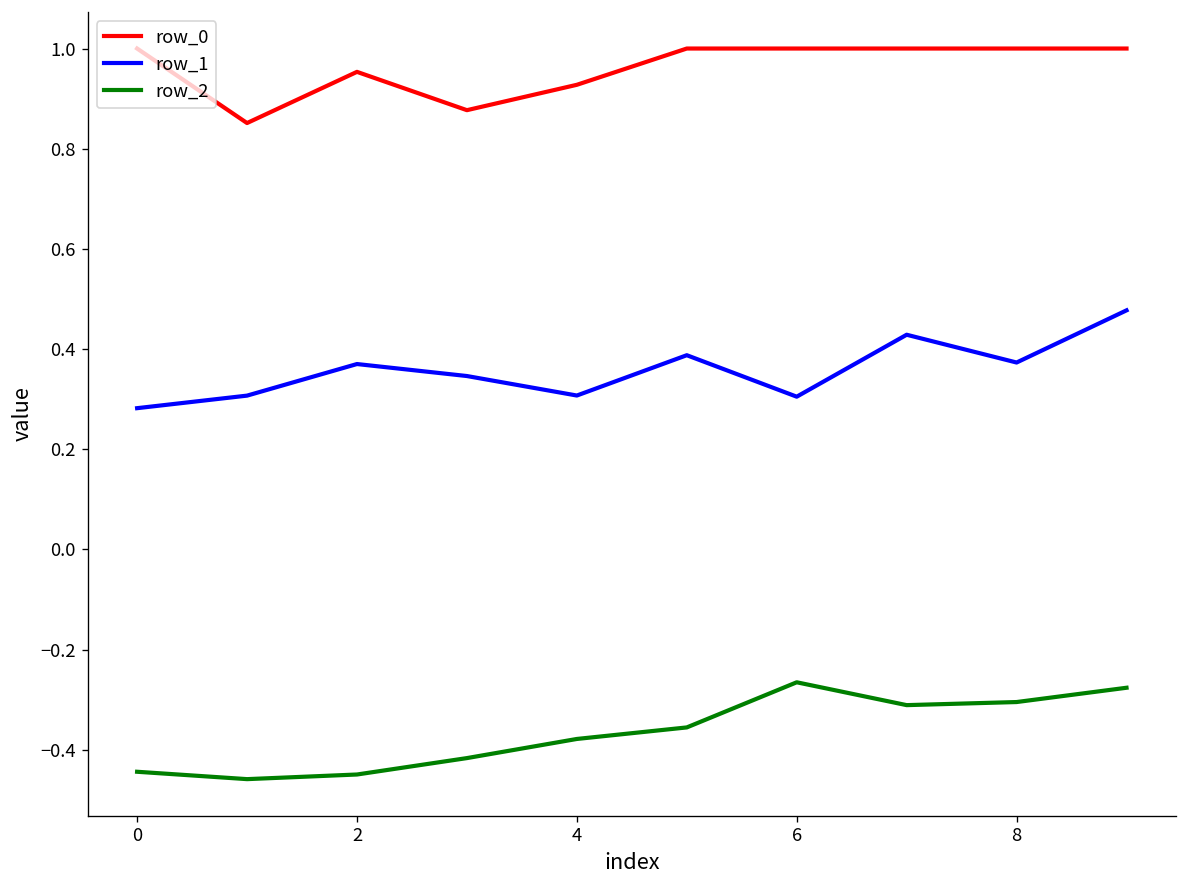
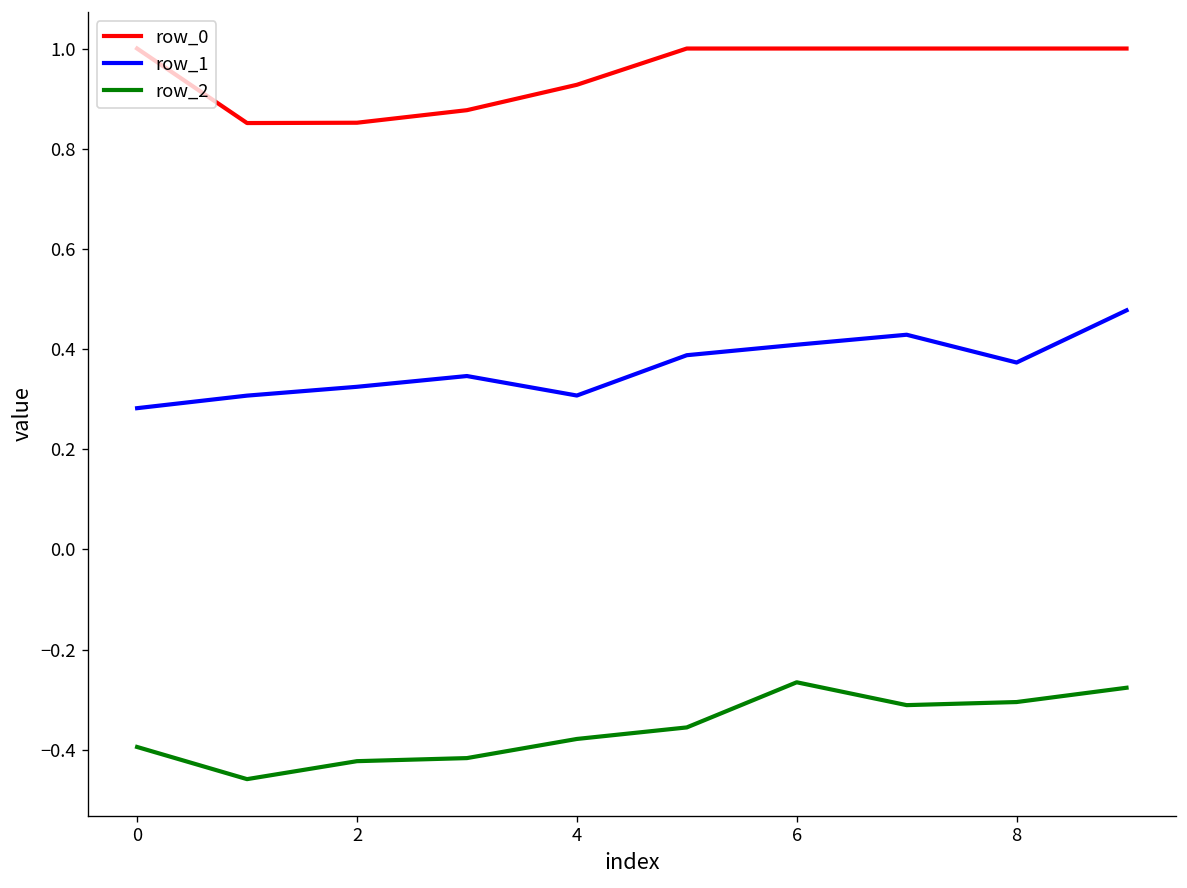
row_2, 0: -0.44 -> -0.39
row_0, 2: 0.95 -> 0.85
row_1, 2: 0.37 -> 0.32
row_2, 2: -0.45 -> -0.42
row_1, 6: 0.30 -> 0.41
